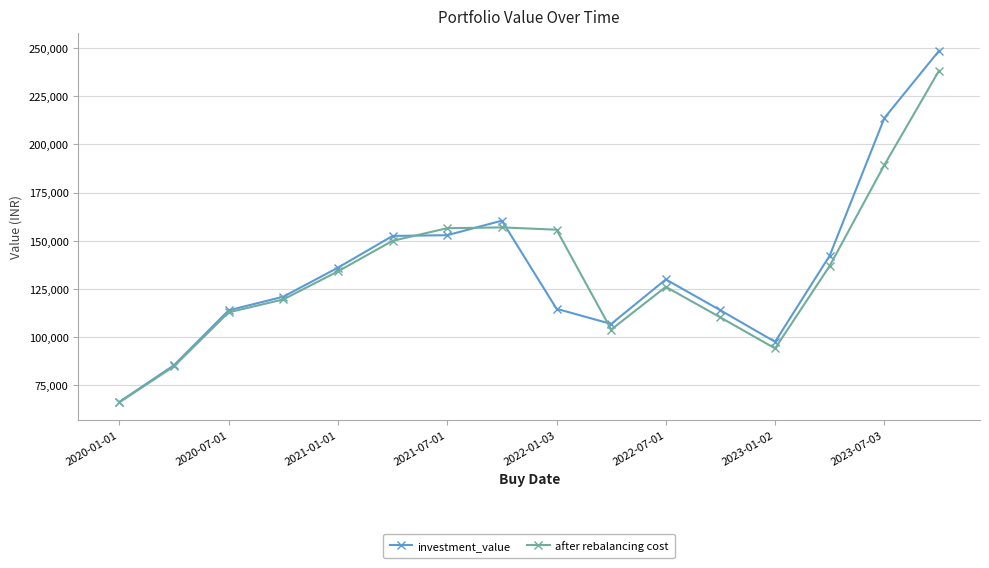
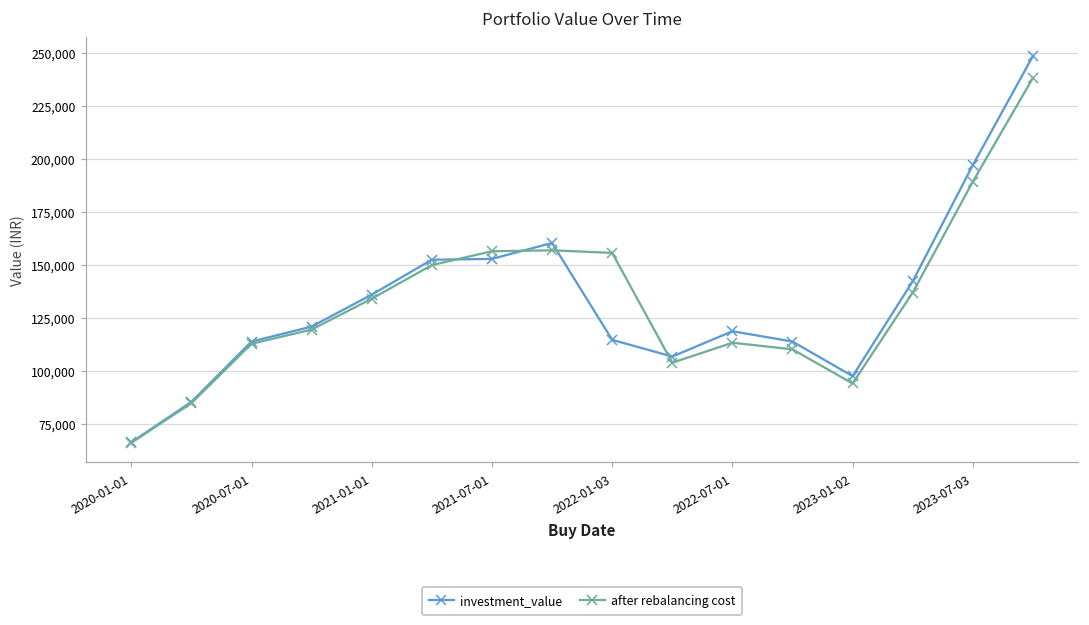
investment_value, 2022-07-01: 130,000 -> 119,000
after rebalancing cost, 2022-07-01: 126,000 -> 113,000
investment_value, 2023-07-03: 214,000 -> 197,000
